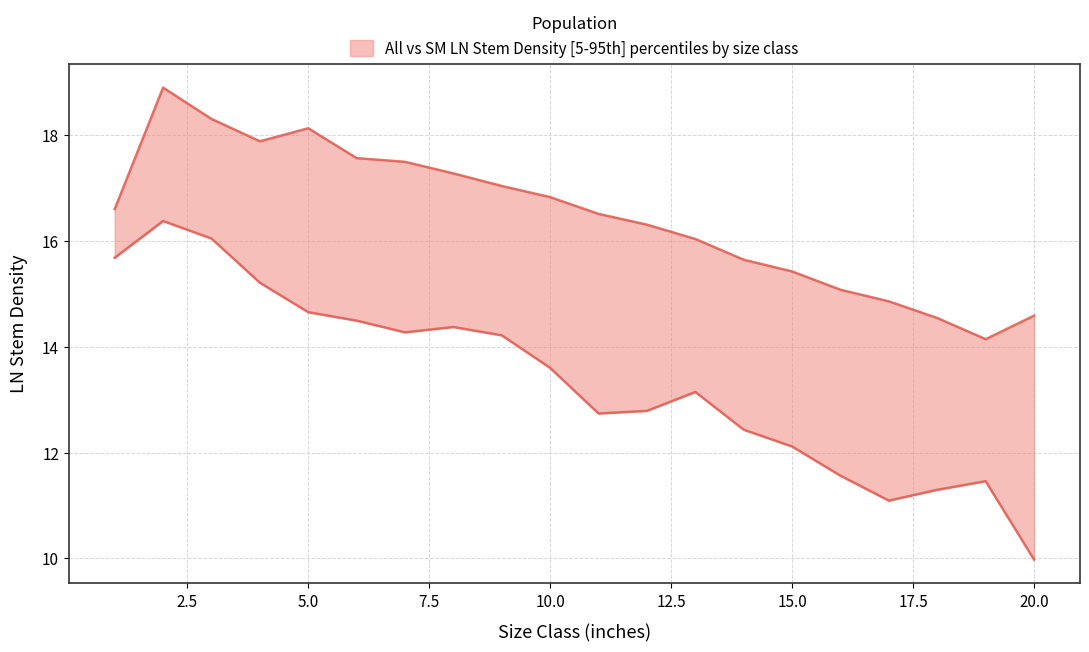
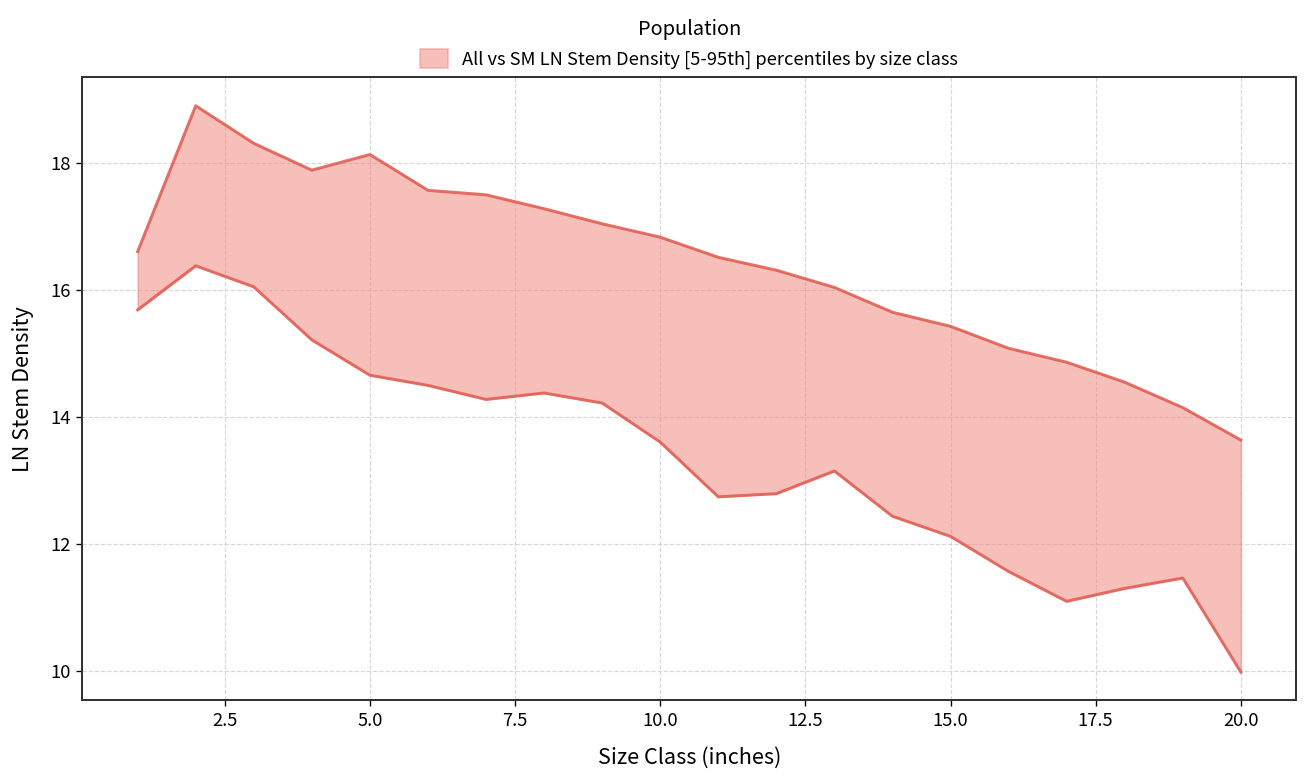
All vs SM LN Stem Density [5-95th] percentiles by size class, 20.0: 14.6 -> 13.6
